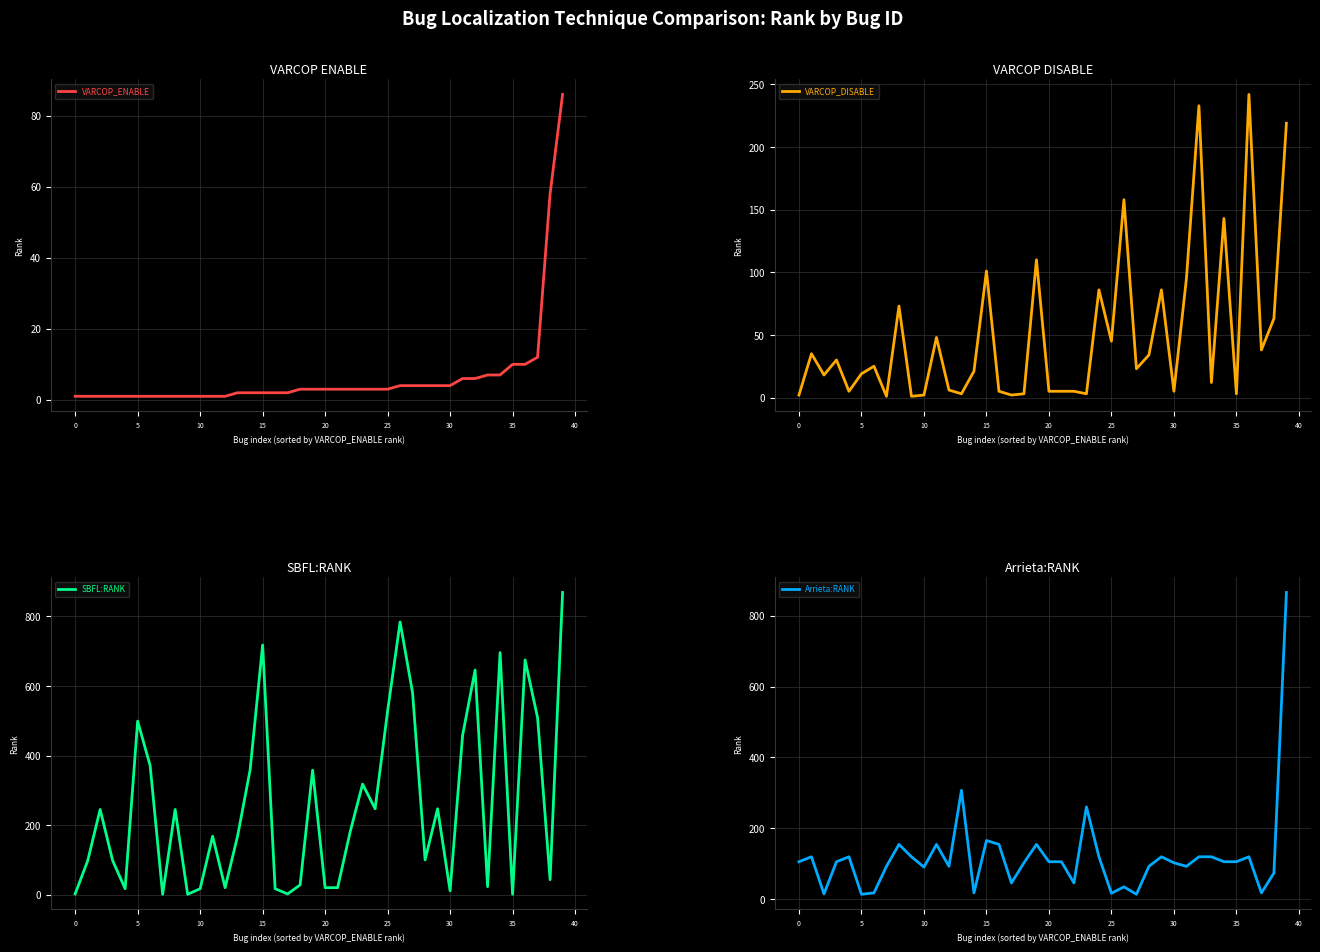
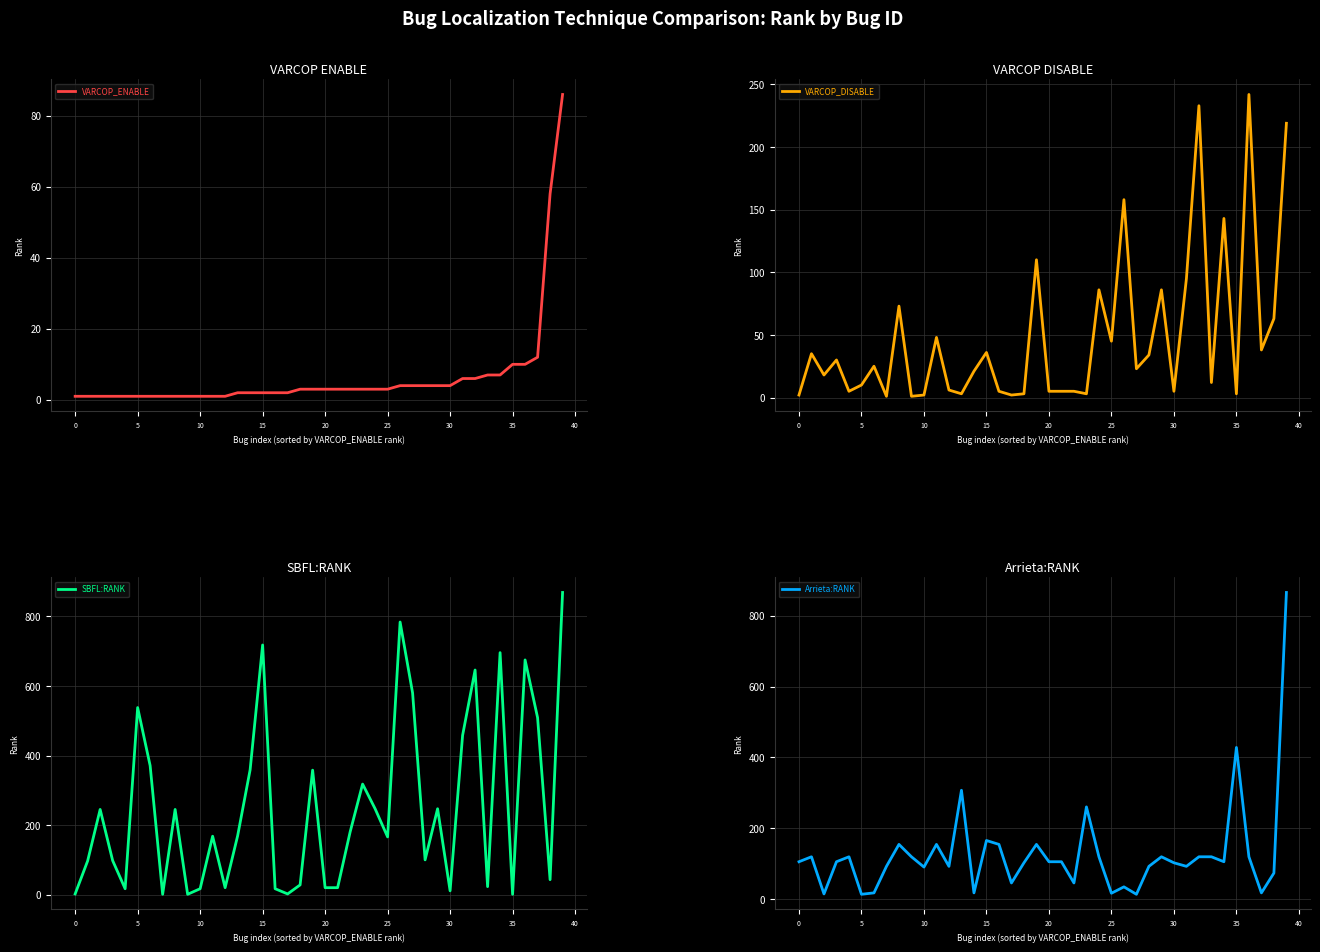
VARCOP DISABLE, 5: 19 -> 10
VARCOP DISABLE, 15: 101 -> 36
SBFL:RANK, 5: 500 -> 540
SBFL:RANK, 25: 530 -> 170
Arrieta:RANK, 35: 110 -> 430
